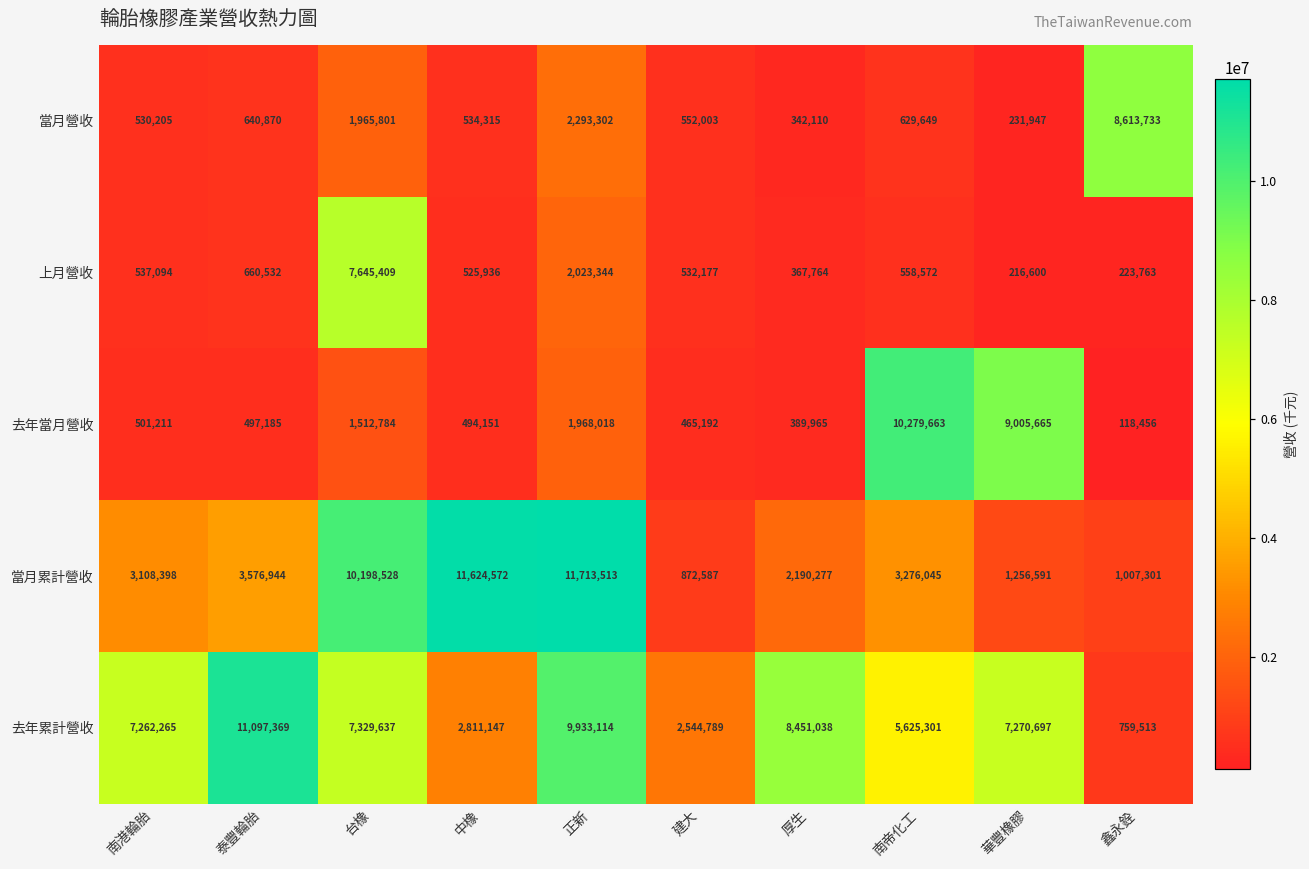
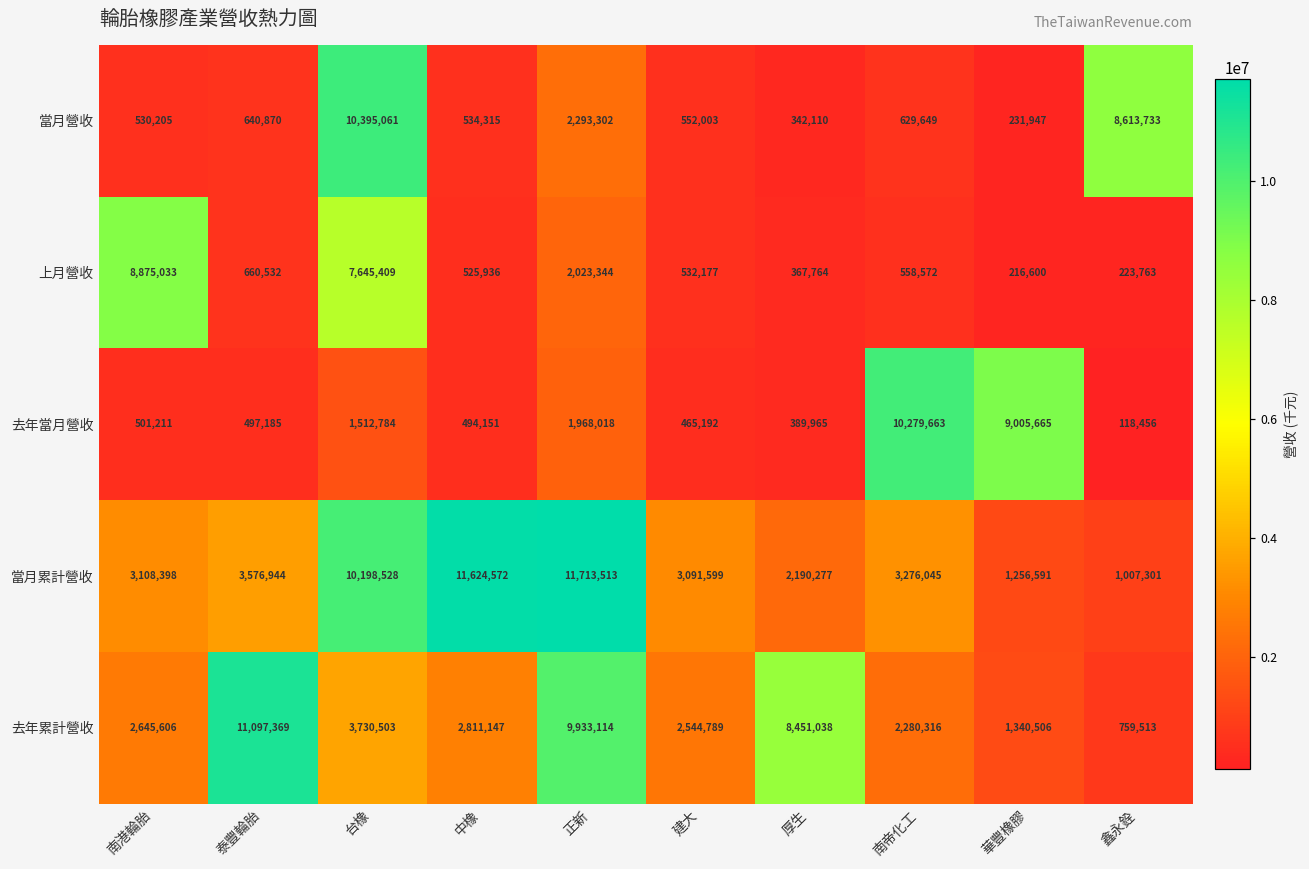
當月營收, 台橡: 1,965,801 -> 10,395,061
上月營收, 南港輪胎: 537,094 -> 8,875,033
當月累計營收, 建大: 872,587 -> 3,091,599
去年累計營收, 南港輪胎: 7,262,265 -> 2,645,606
去年累計營收, 台橡: 7,329,637 -> 3,730,503
去年累計營收, 南帝化工: 5,625,301 -> 2,280,316
去年累計營收, 華豐橡膠: 7,270,697 -> 1,340,506
